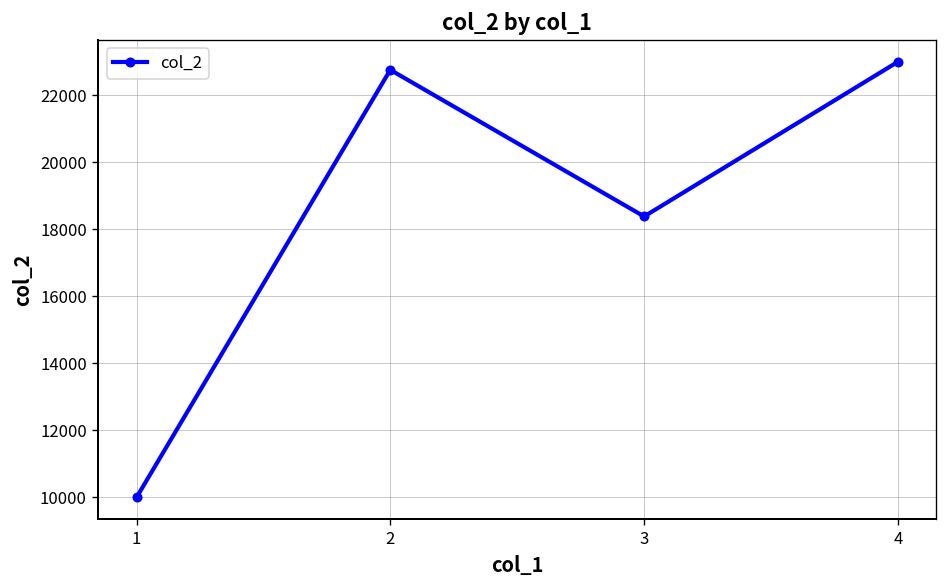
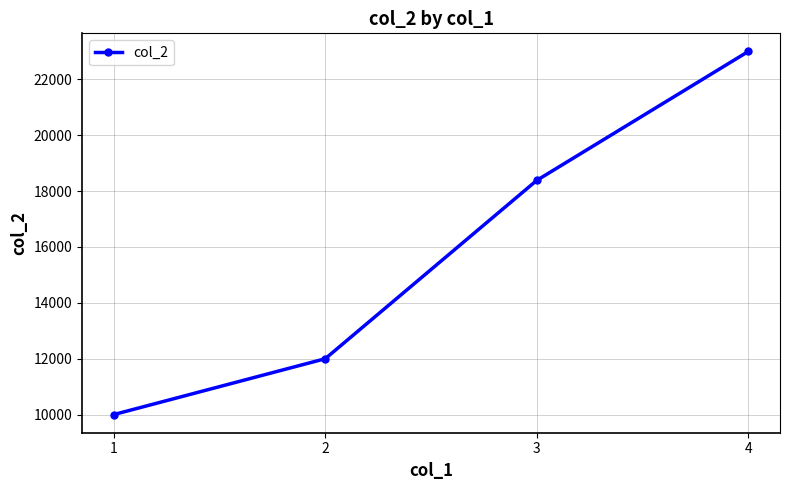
2: 22800 -> 12000
